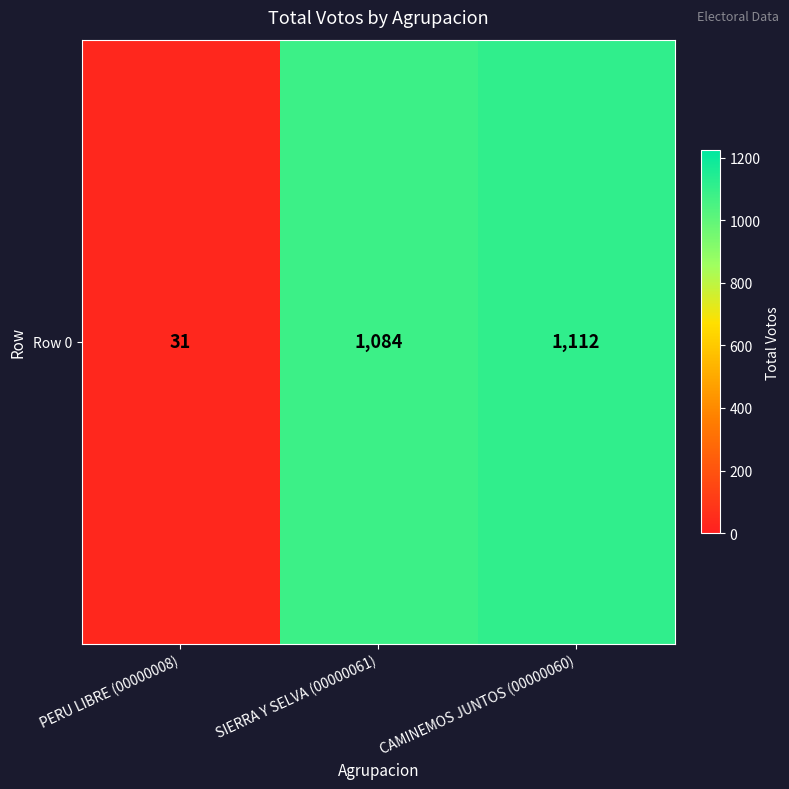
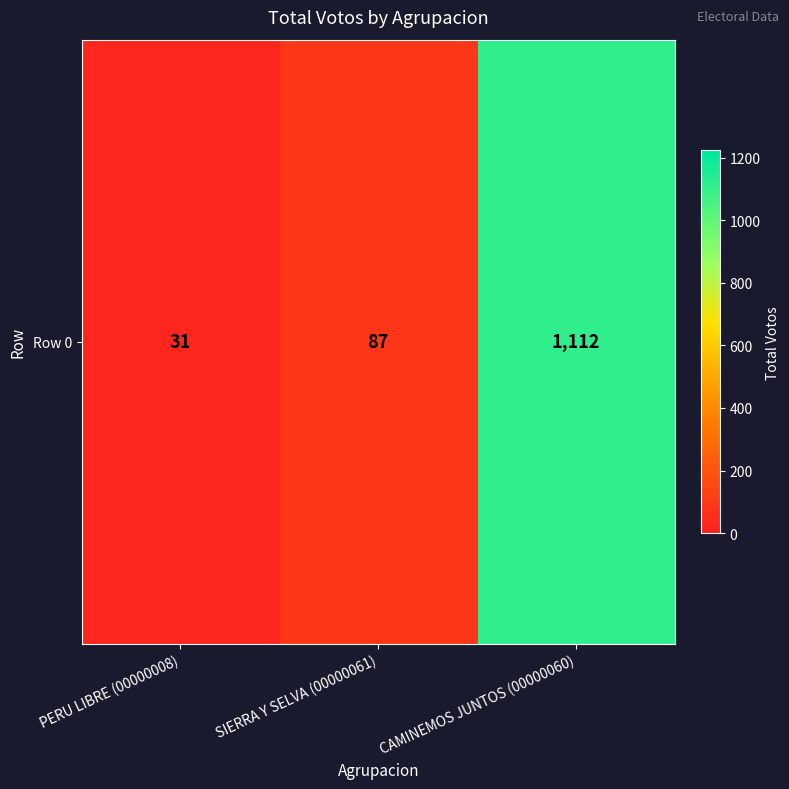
Row 0, SIERRA Y SELVA (00000061): 1,084 -> 87
